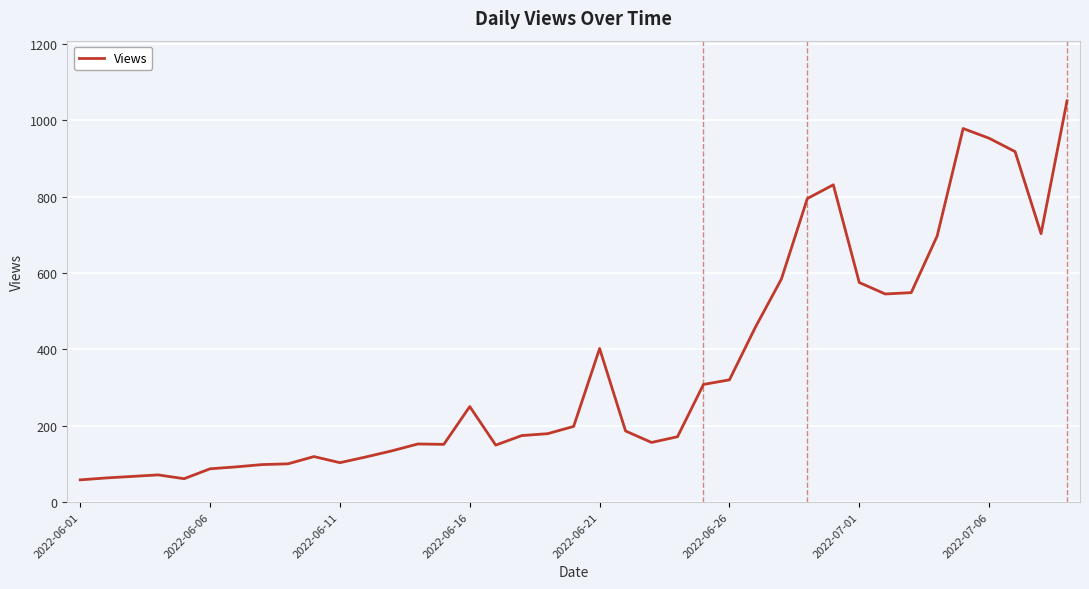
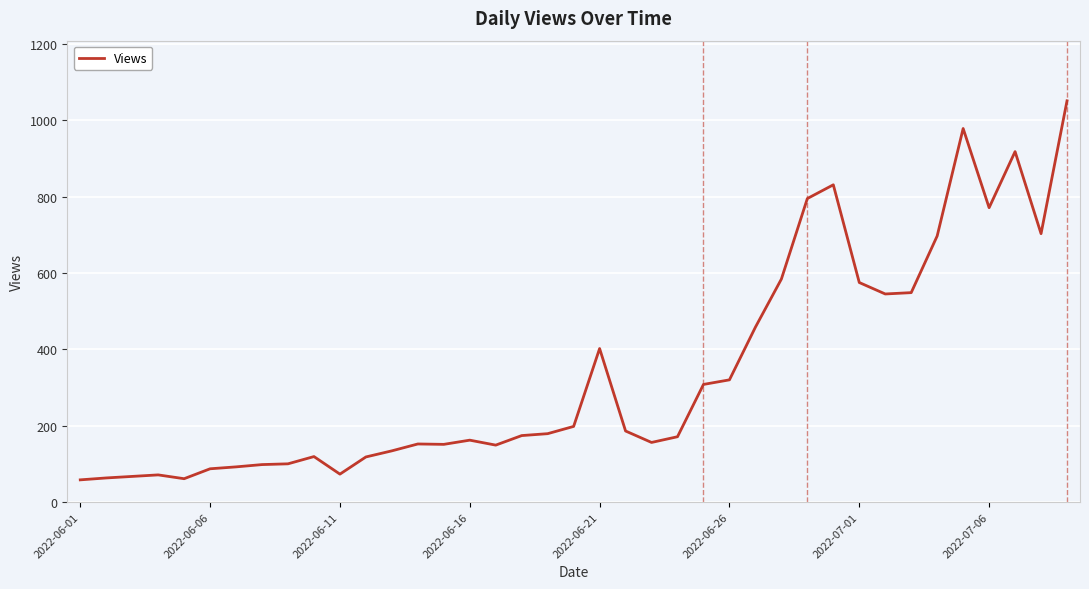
2022-06-11: 100 -> 70
2022-06-16: 250 -> 160
2022-07-06: 950 -> 770
